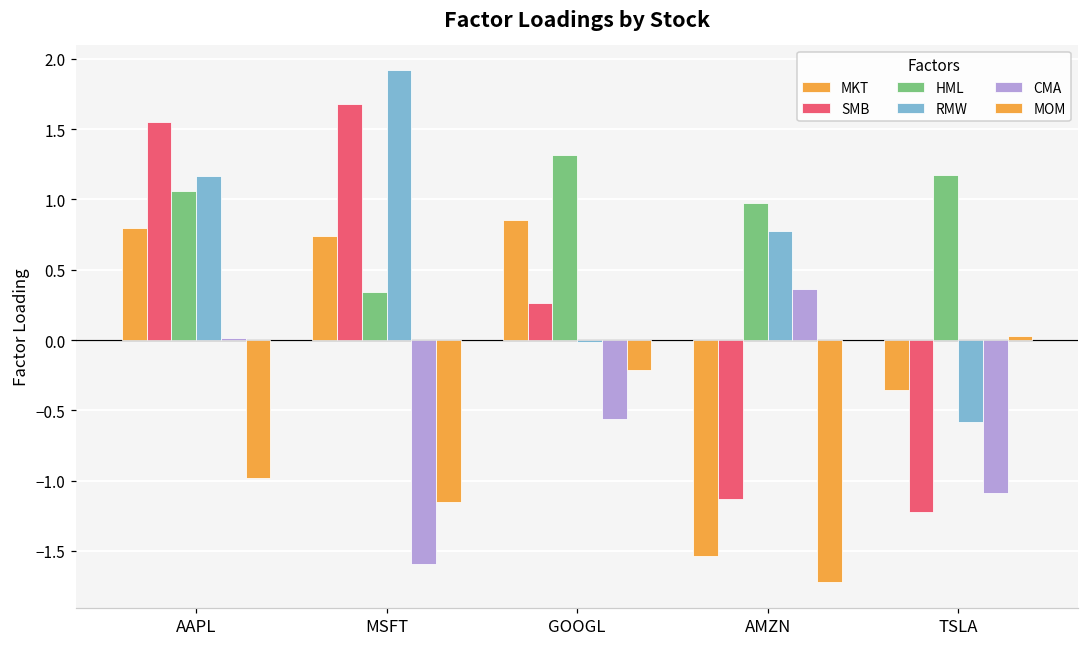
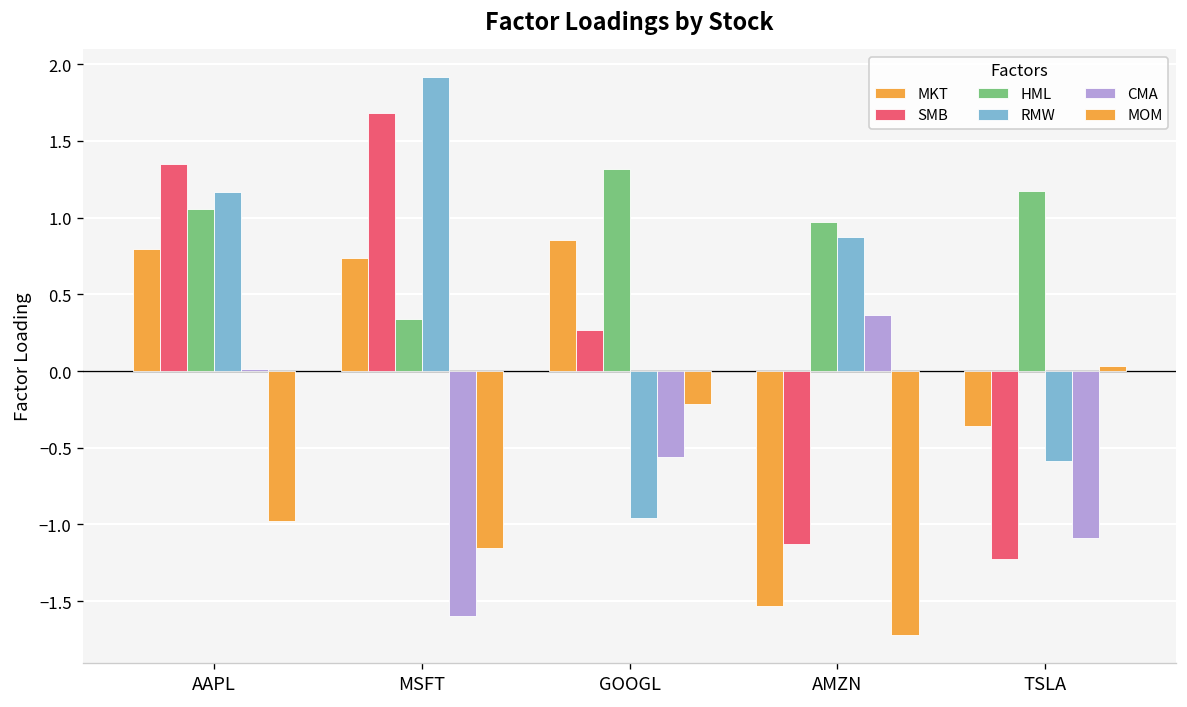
SMB, AAPL: 1.55 -> 1.35
RMW, GOOGL: -0.02 -> -0.96
RMW, AMZN: 0.78 -> 0.87
